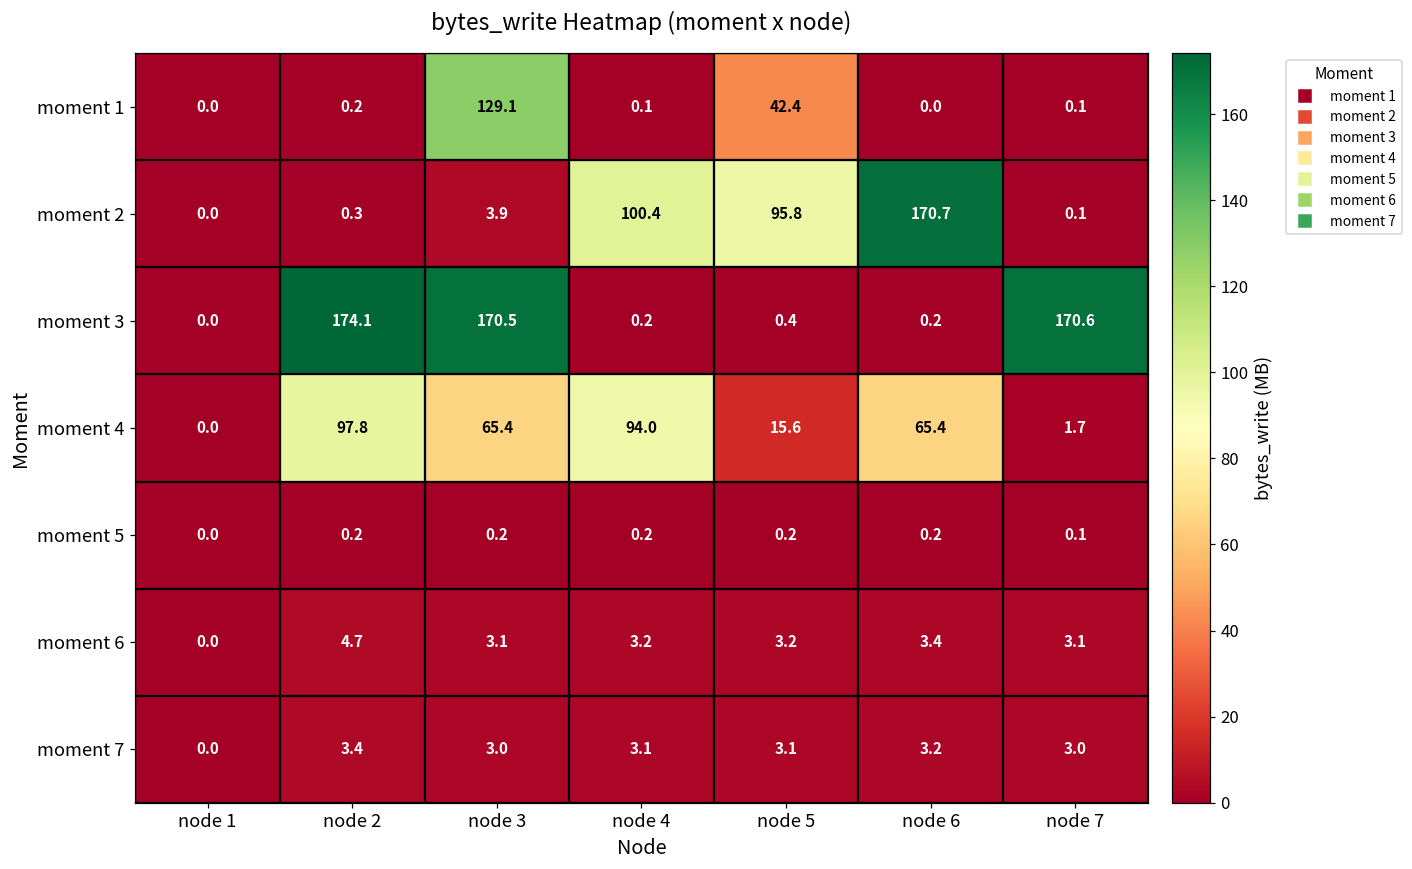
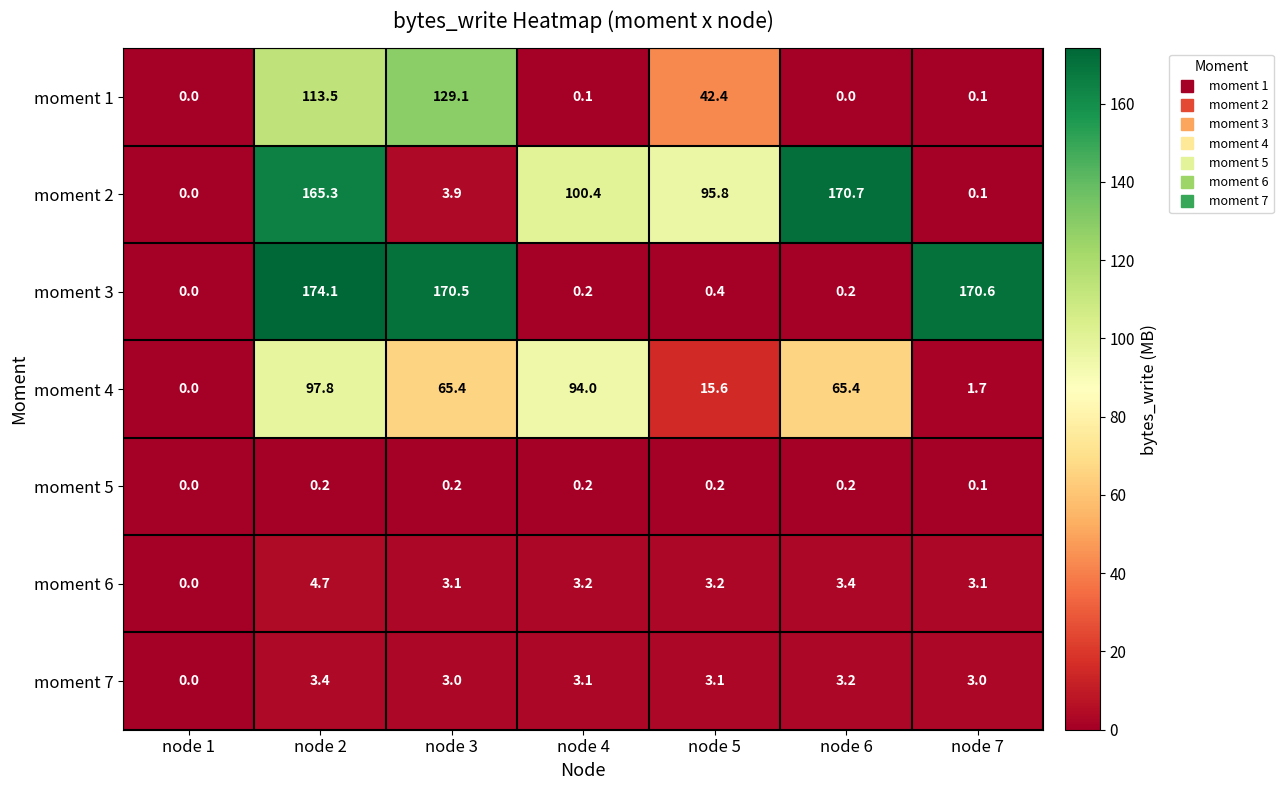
moment 1, node 2: 0.2 -> 113.5
moment 2, node 2: 0.3 -> 165.3
